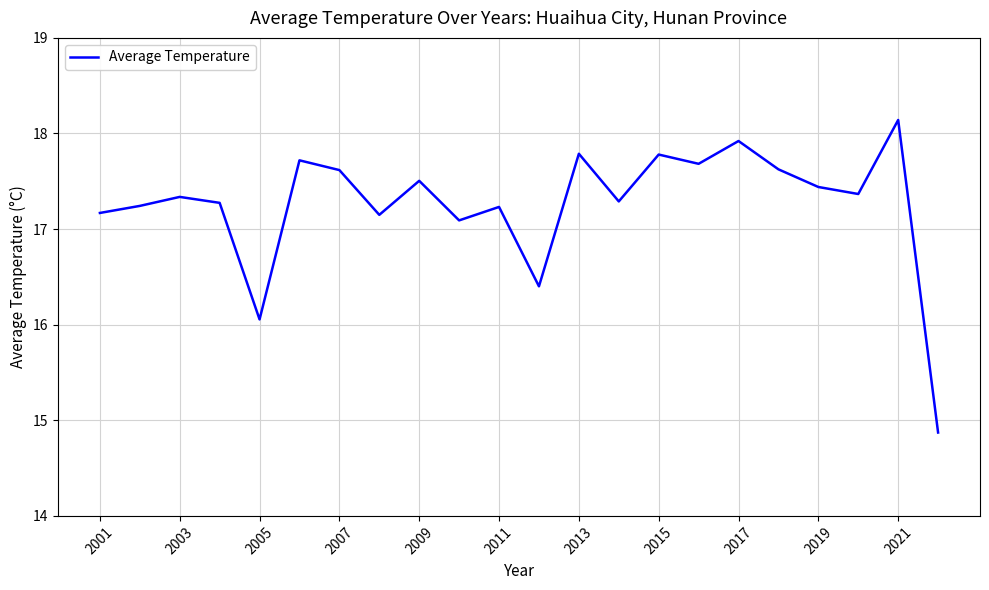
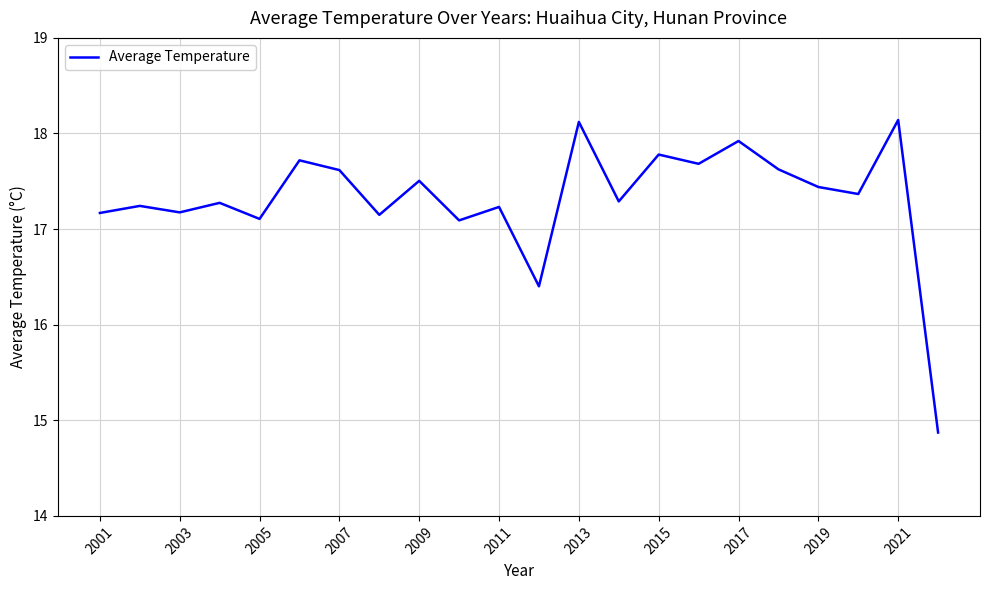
2003: 17.3 -> 17.2
2005: 16.1 -> 17.1
2013: 17.8 -> 18.1
